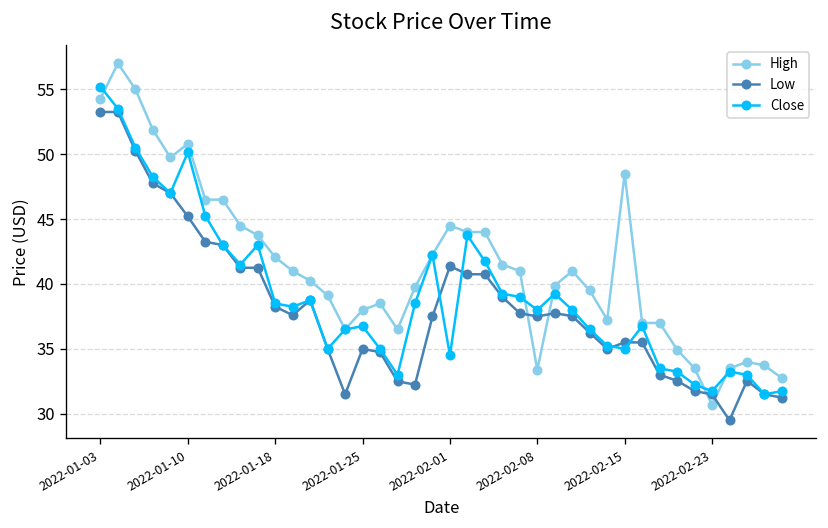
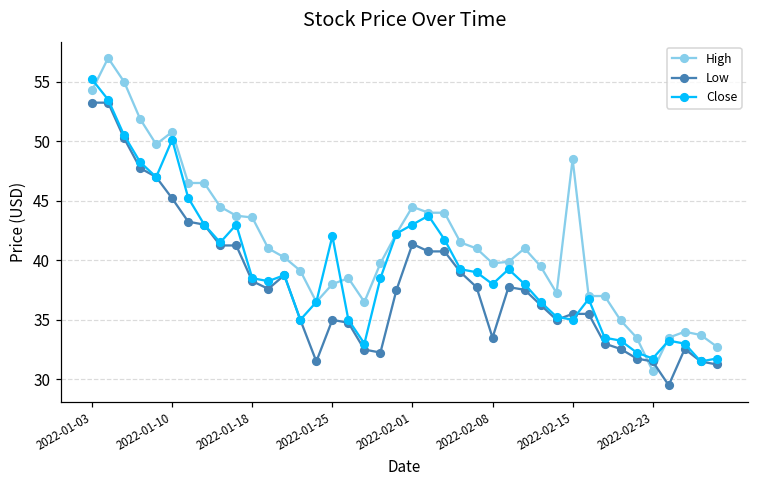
High, 2022-01-18: 42.1 -> 43.6
Close, 2022-01-25: 36.8 -> 42.0
Close, 2022-02-01: 34.5 -> 43.0
High, 2022-02-08: 33.4 -> 39.8
Low, 2022-02-08: 37.5 -> 33.5
